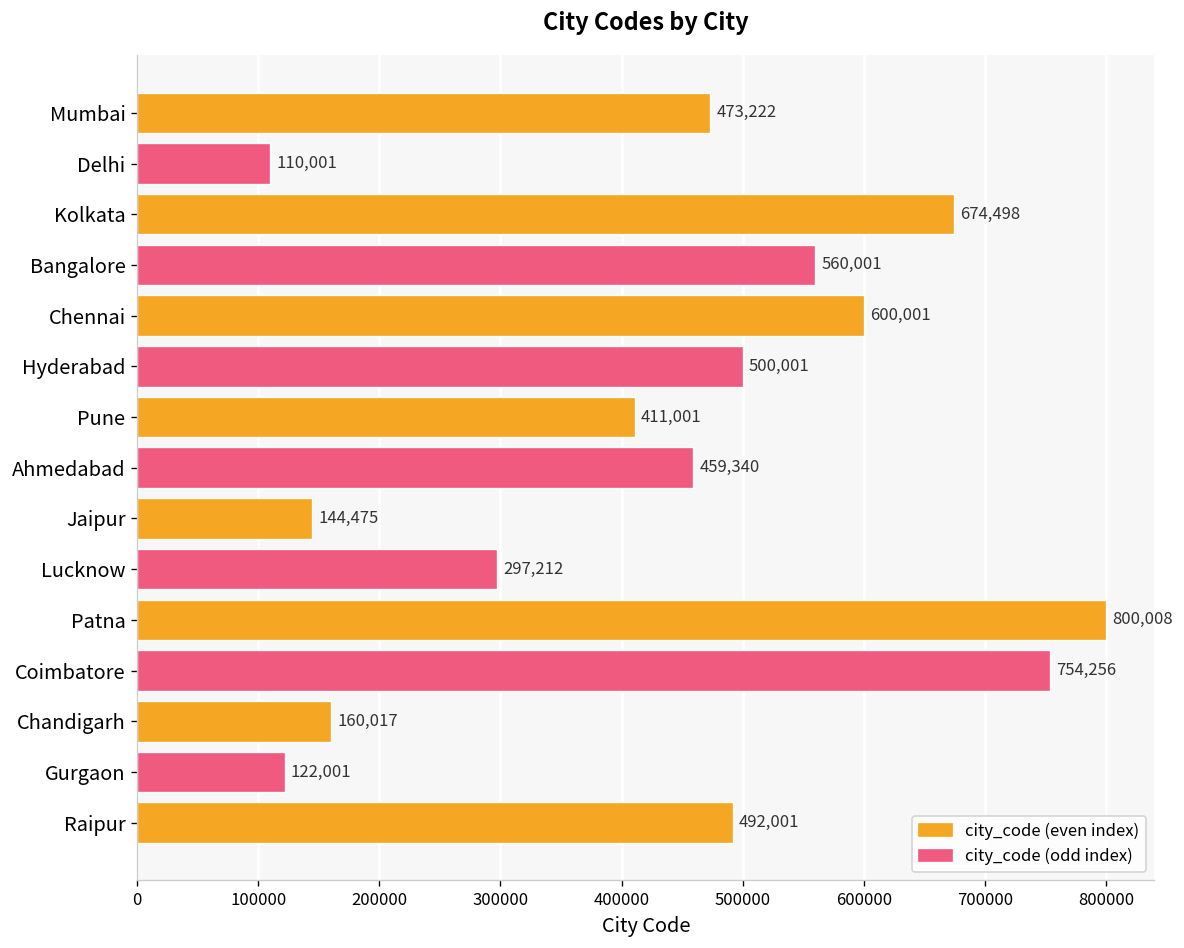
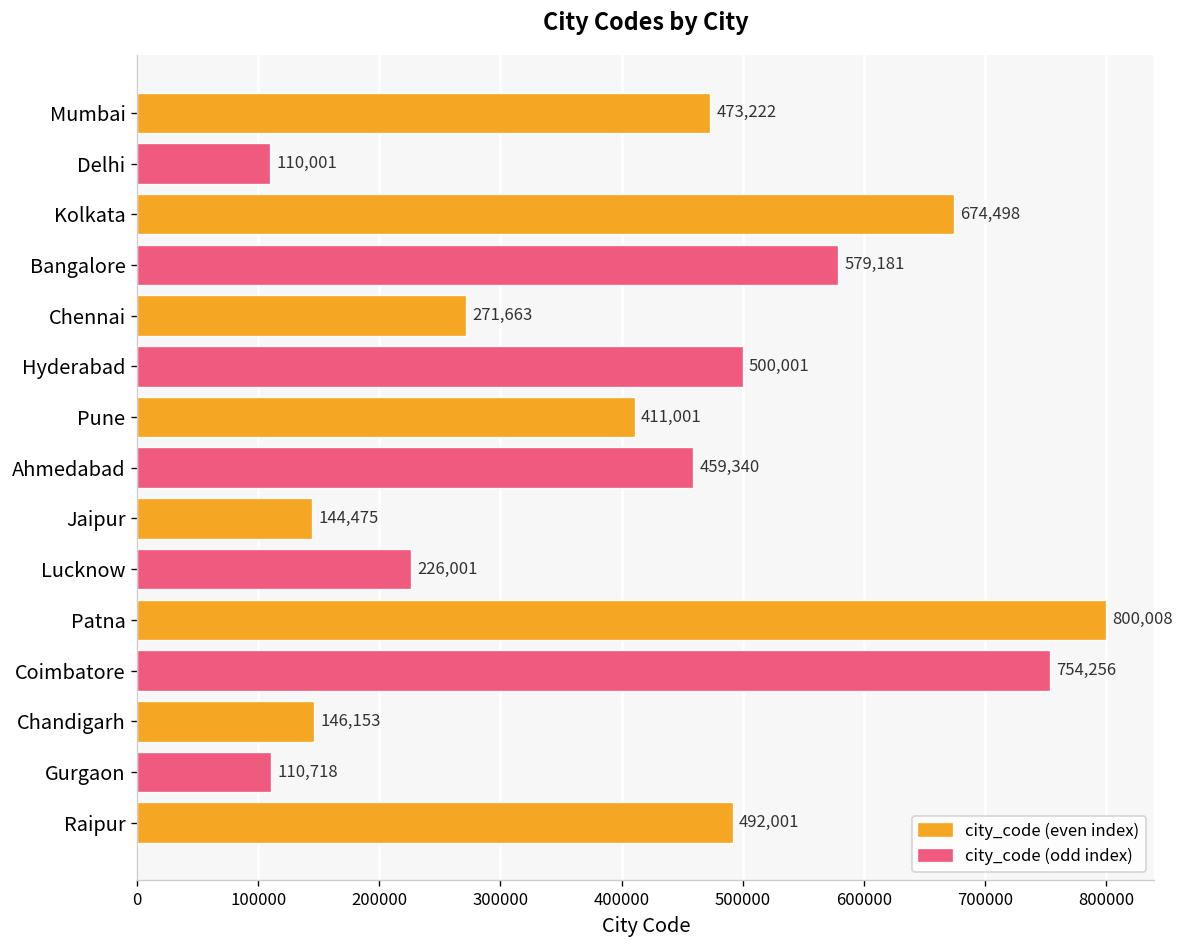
Bangalore: 560,001 -> 579,181
Chennai: 600,001 -> 271,663
Lucknow: 297,212 -> 226,001
Chandigarh: 160,017 -> 146,153
Gurgaon: 122,001 -> 110,718
